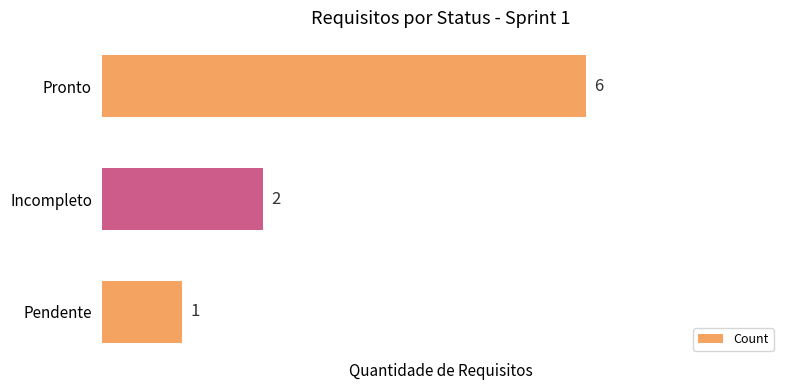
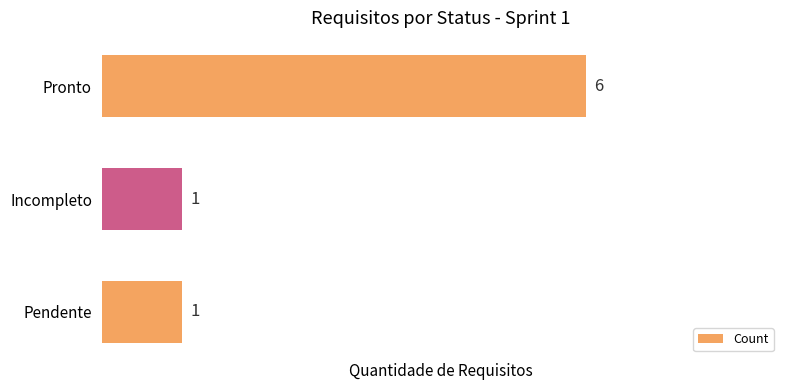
Incompleto: 2 -> 1
